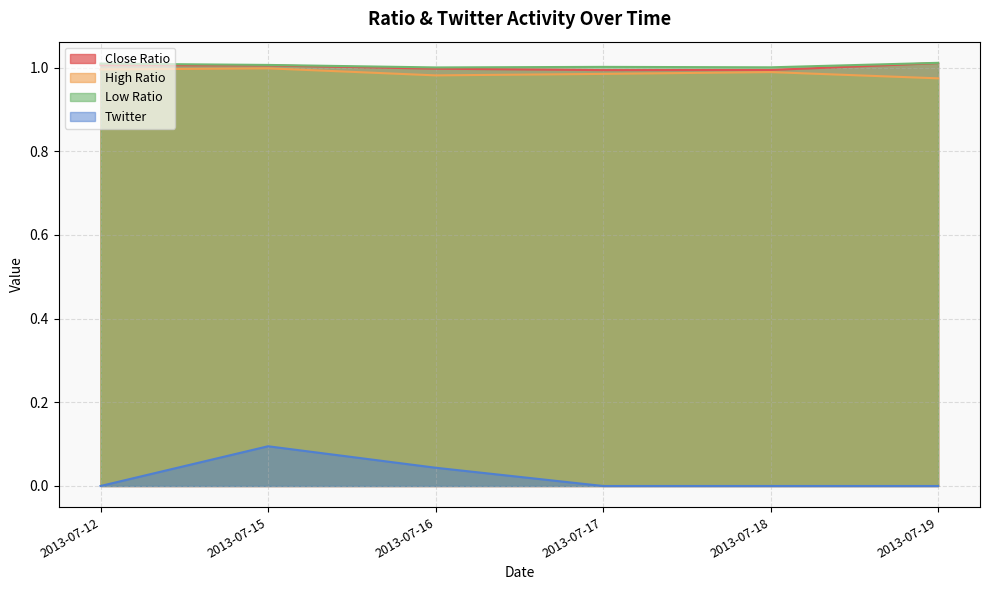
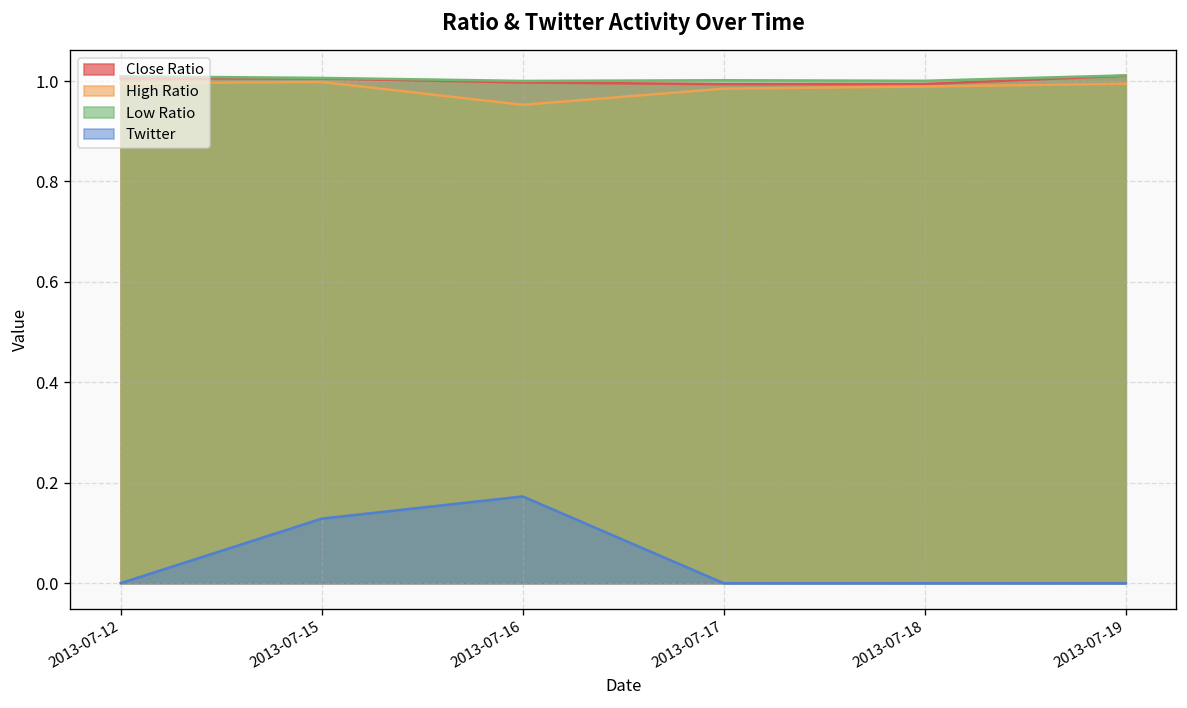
Twitter, 2013-07-15: 0.09 -> 0.13
High Ratio, 2013-07-16: 0.98 -> 0.95
Twitter, 2013-07-16: 0.04 -> 0.17
High Ratio, 2013-07-19: 0.97 -> 0.99
